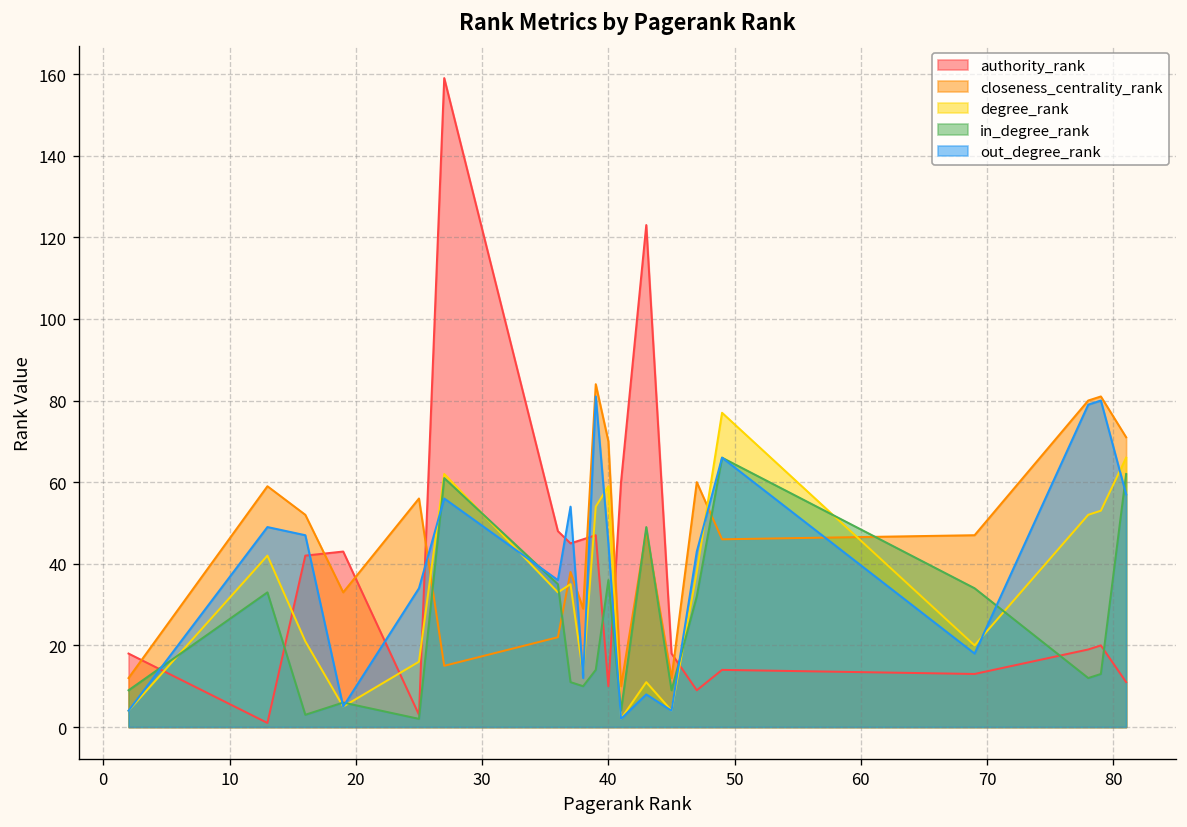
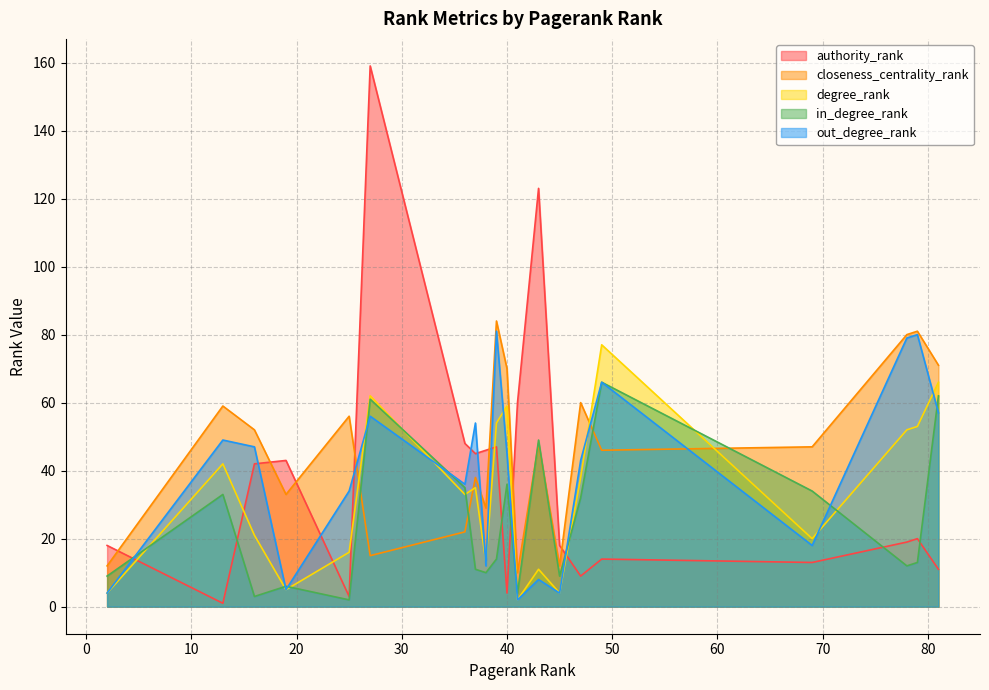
authority_rank, 40: 10 -> 4
